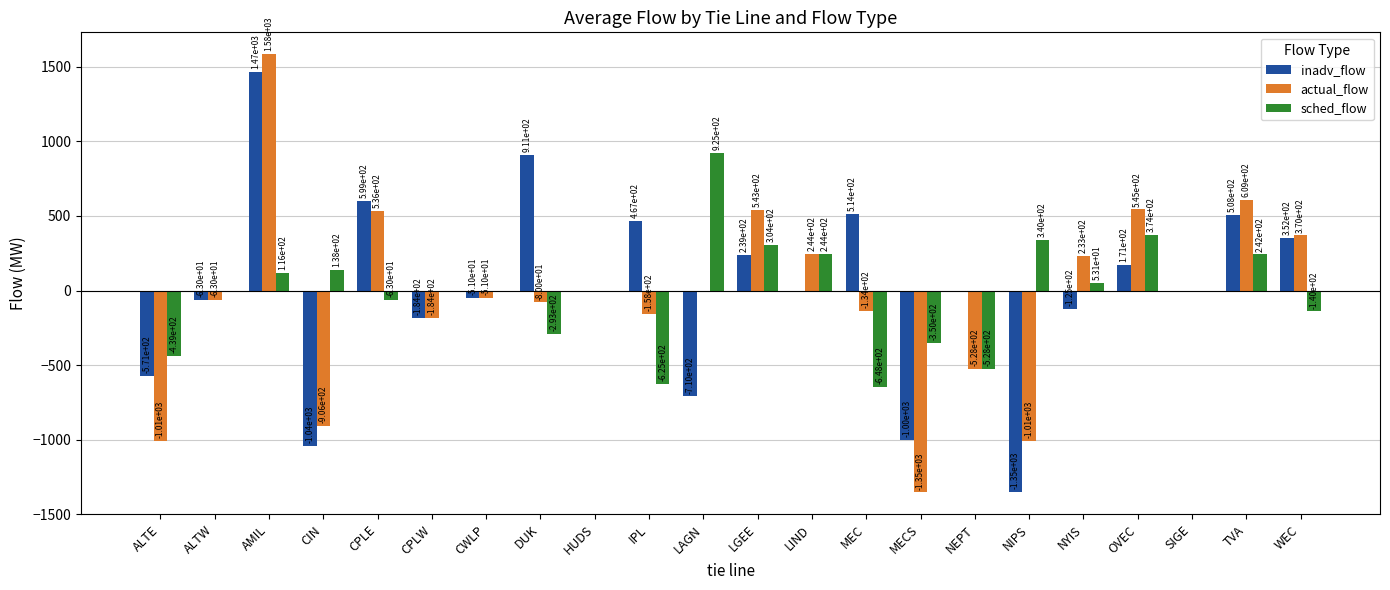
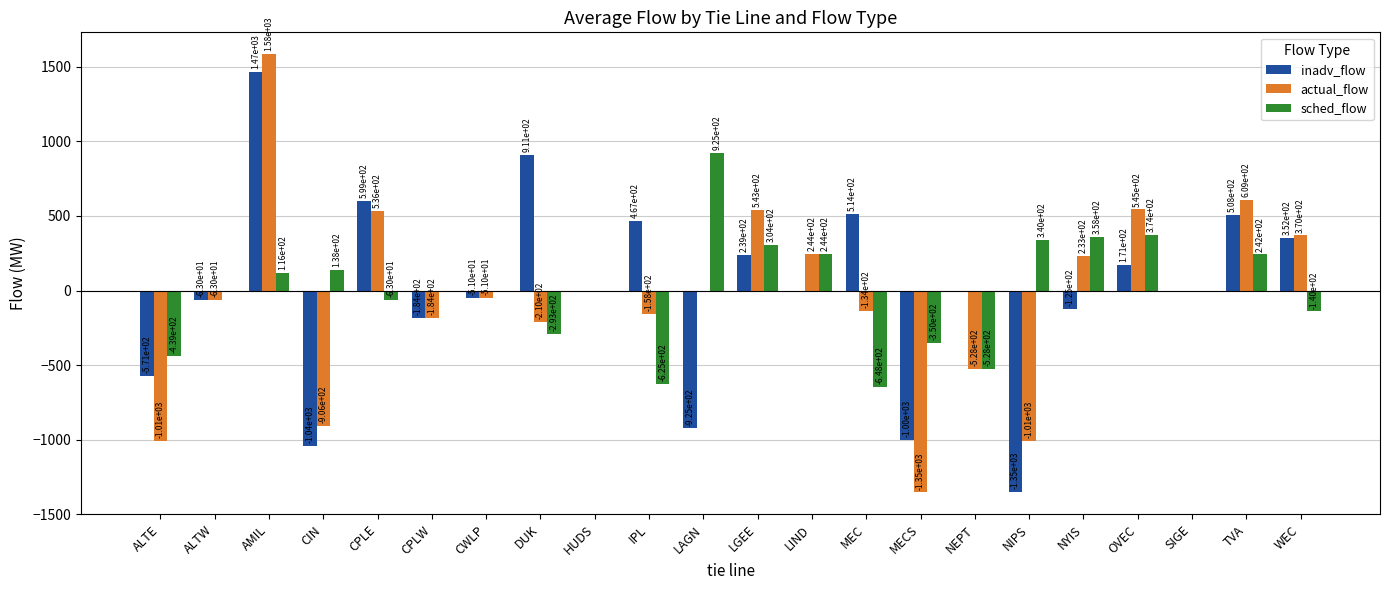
actual_flow, DUK: -8.00e+01 -> -2.10e+02
inadv_flow, LAGN: -7.10e+02 -> -9.25e+02
sched_flow, NYIS: 5.31e+01 -> 3.58e+02
